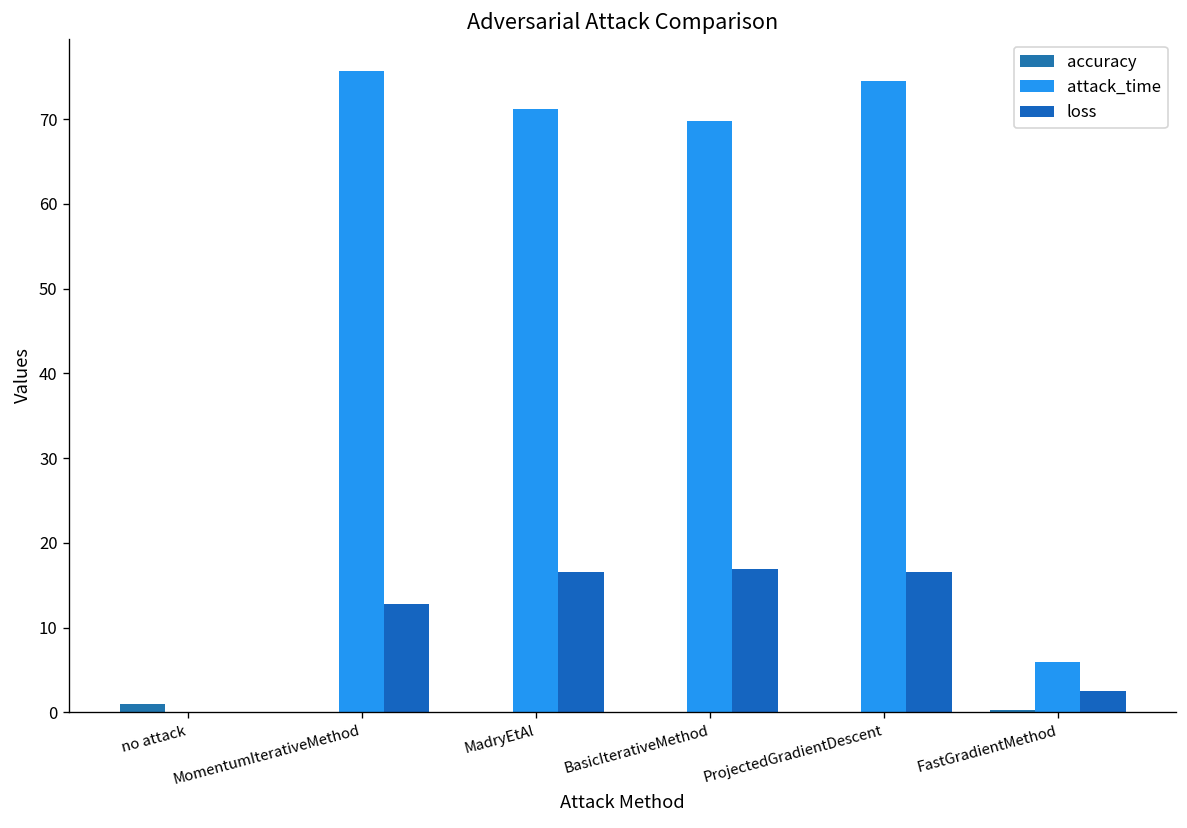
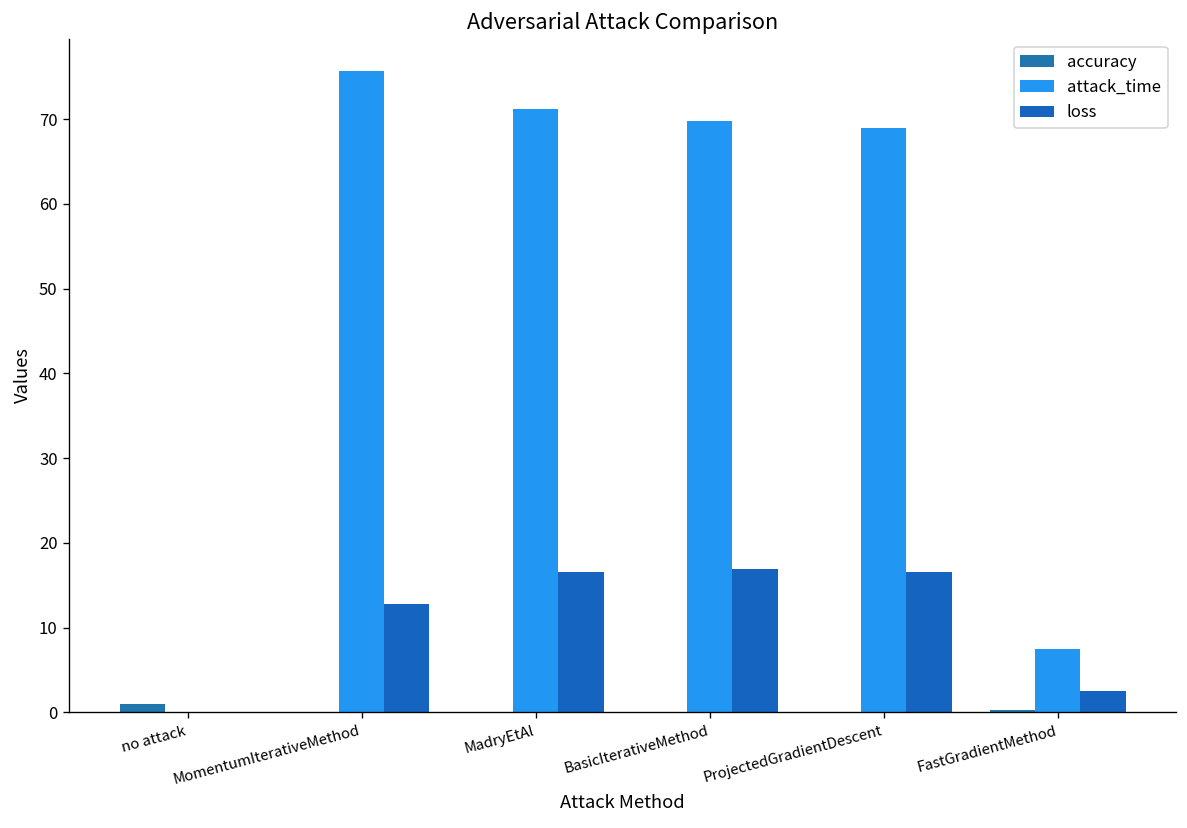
attack_time, ProjectedGradientDescent: 75 -> 69
attack_time, FastGradientMethod: 6 -> 7
